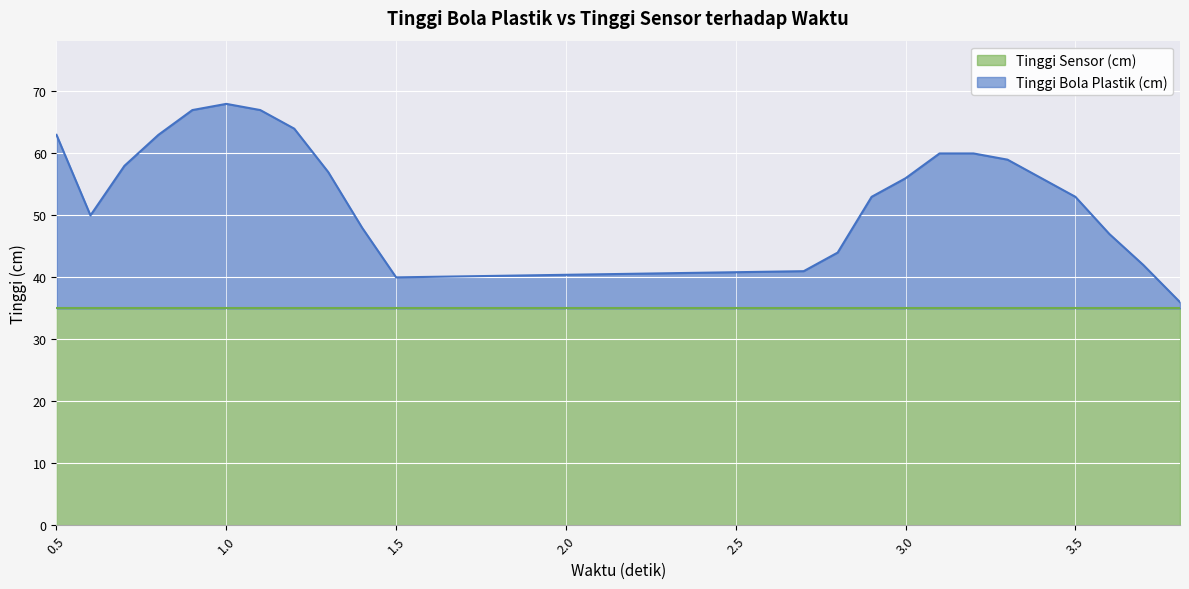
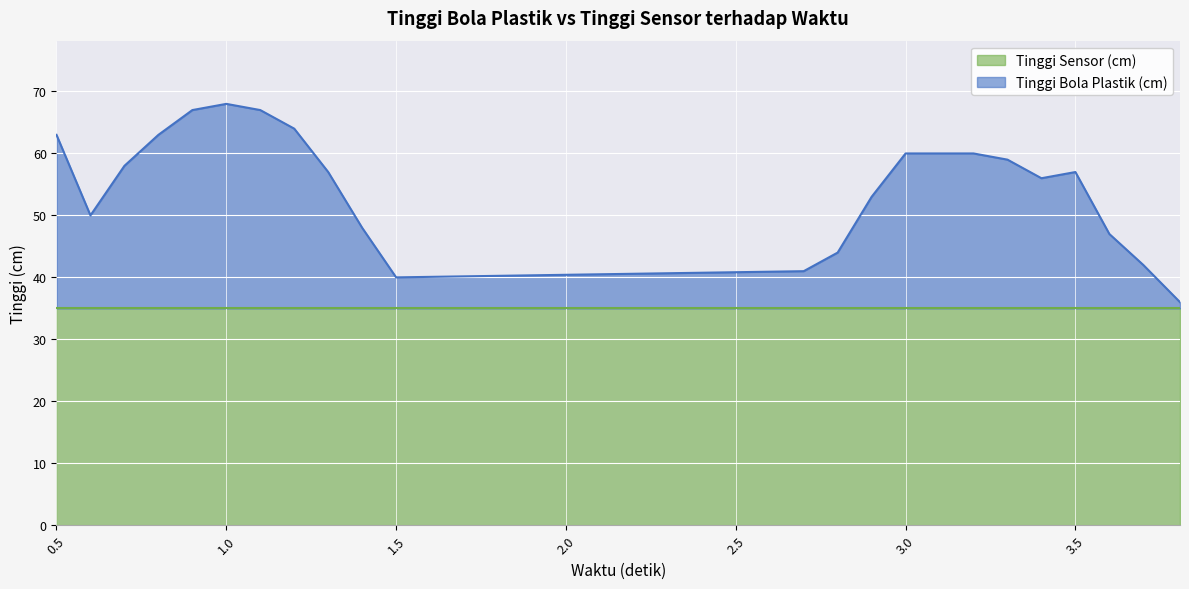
Tinggi Bola Plastik (cm), 3.0: 56 -> 60
Tinggi Bola Plastik (cm), 3.5: 53 -> 57
